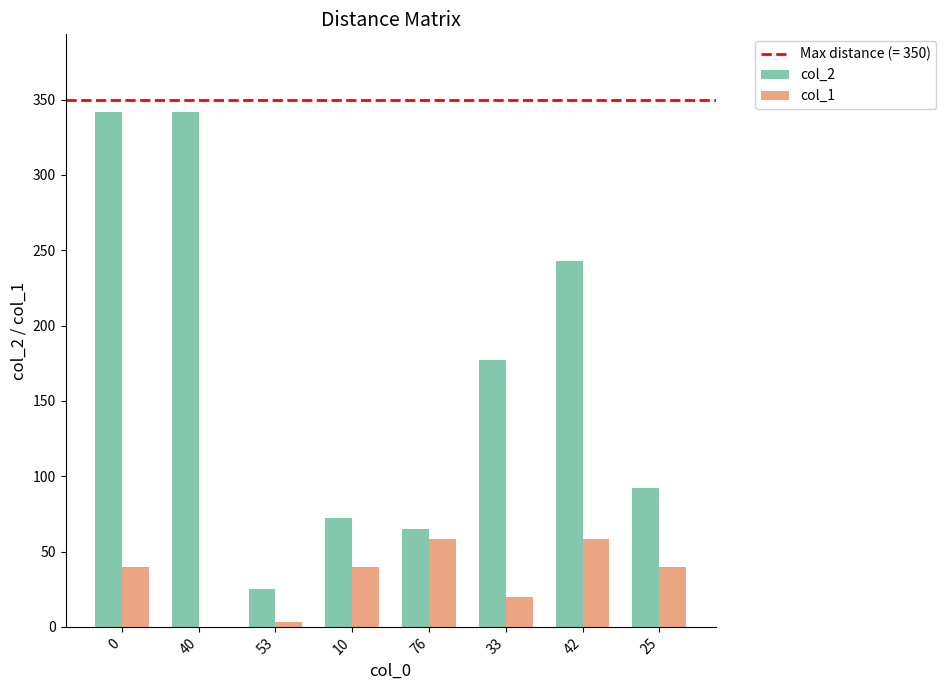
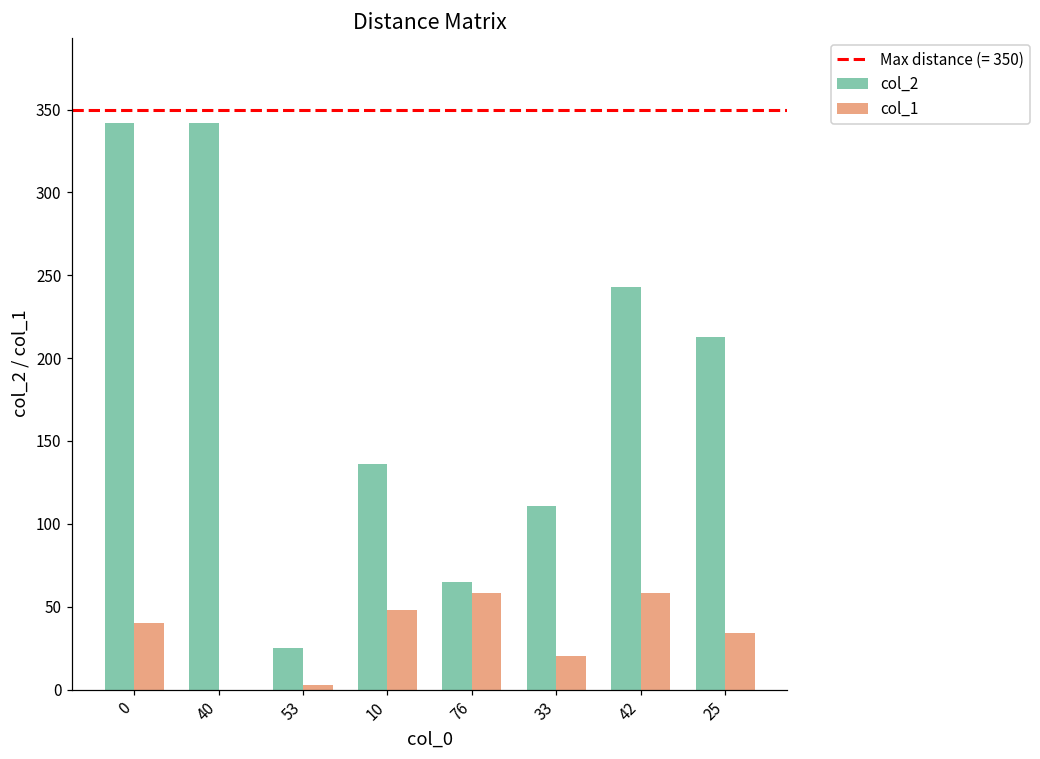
col_2, 10: 72 -> 136
col_1, 10: 40 -> 48
col_2, 33: 177 -> 111
col_2, 25: 92 -> 213
col_1, 25: 40 -> 34
